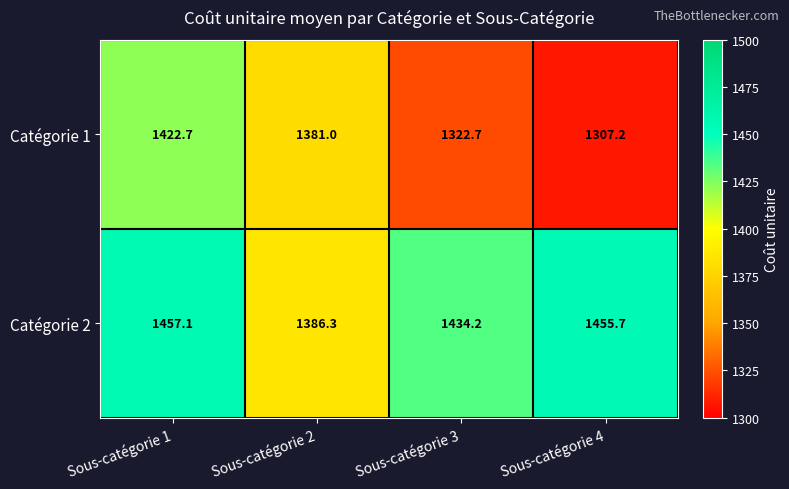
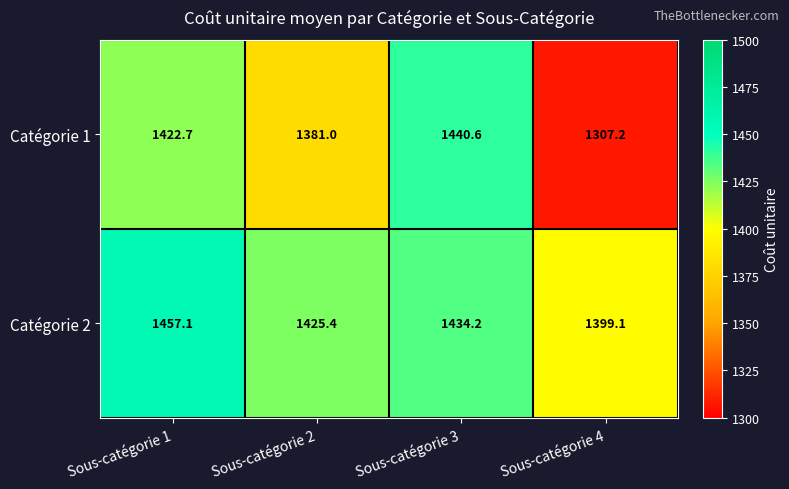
Catégorie 1, Sous-catégorie 3: 1322.7 -> 1440.6
Catégorie 2, Sous-catégorie 2: 1386.3 -> 1425.4
Catégorie 2, Sous-catégorie 4: 1455.7 -> 1399.1
